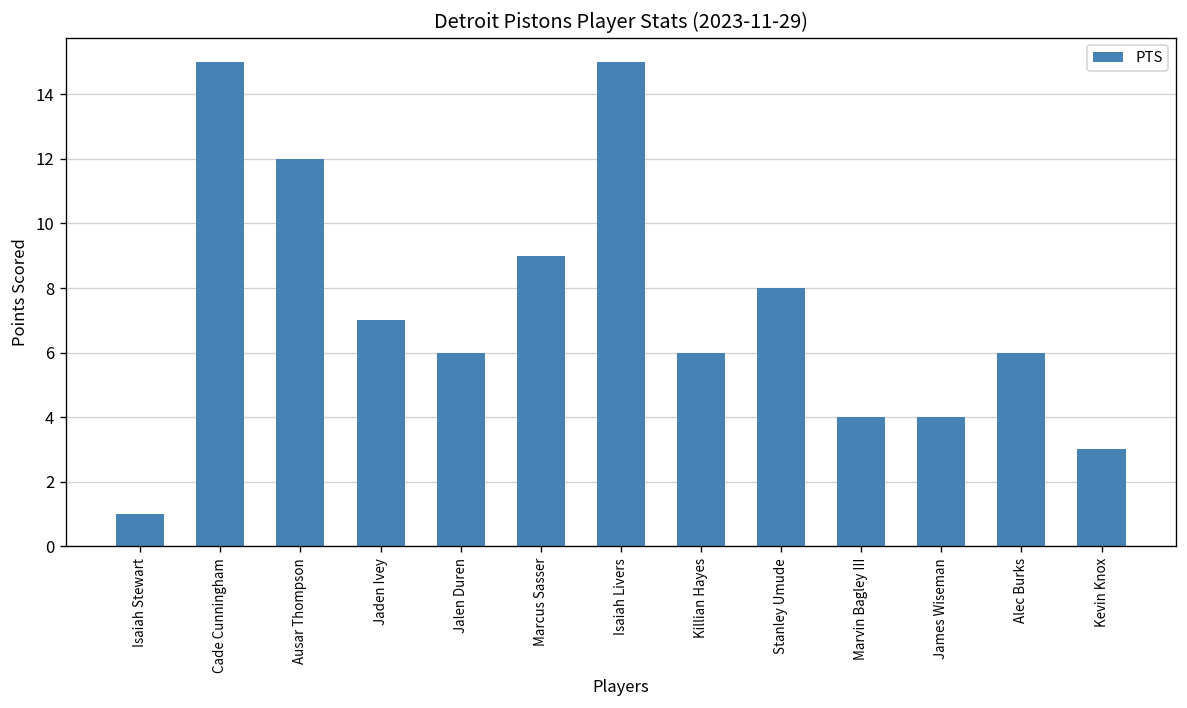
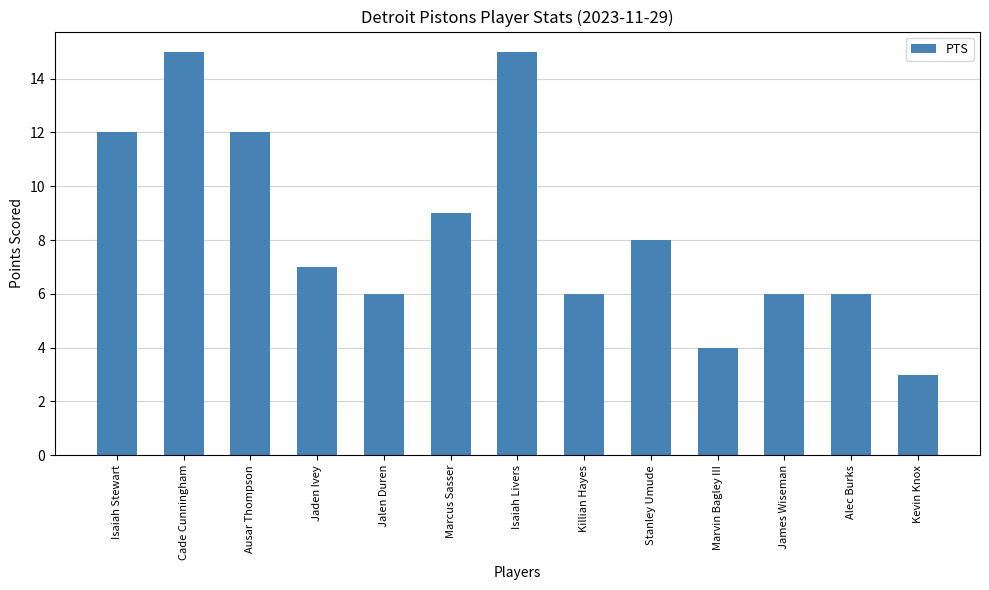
Isaiah Stewart: 1 -> 12
James Wiseman: 4 -> 6
